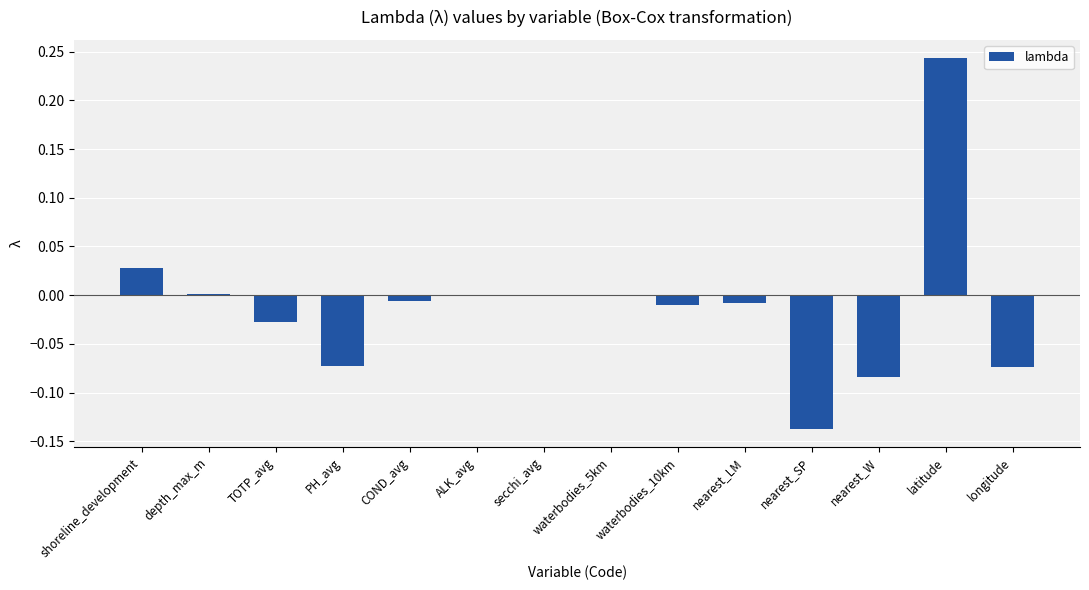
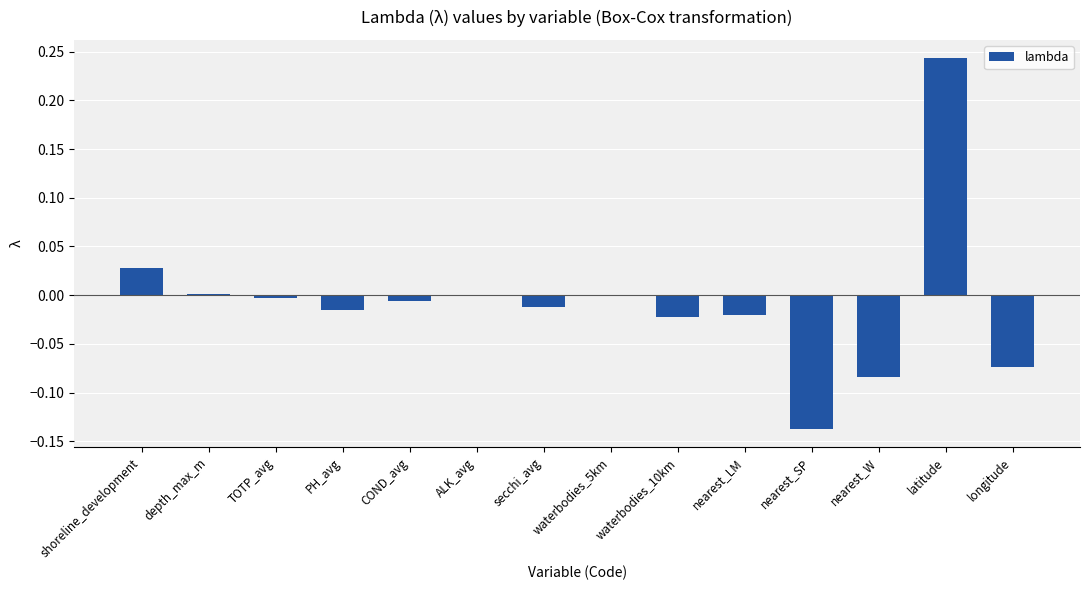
TOTP_avg: -0.03 -> 0.00
PH_avg: -0.07 -> -0.01
secchi_avg: 0.00 -> -0.01
waterbodies_10km: -0.01 -> -0.02
nearest_LM: -0.01 -> -0.02
